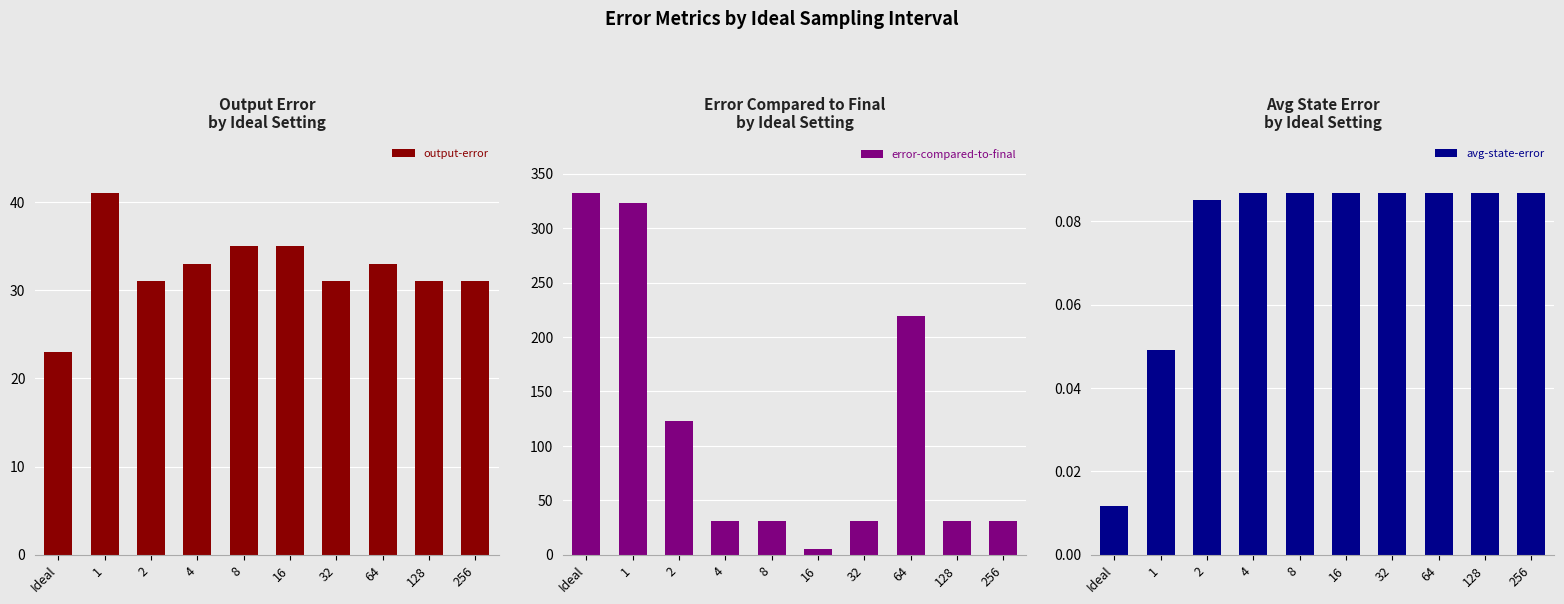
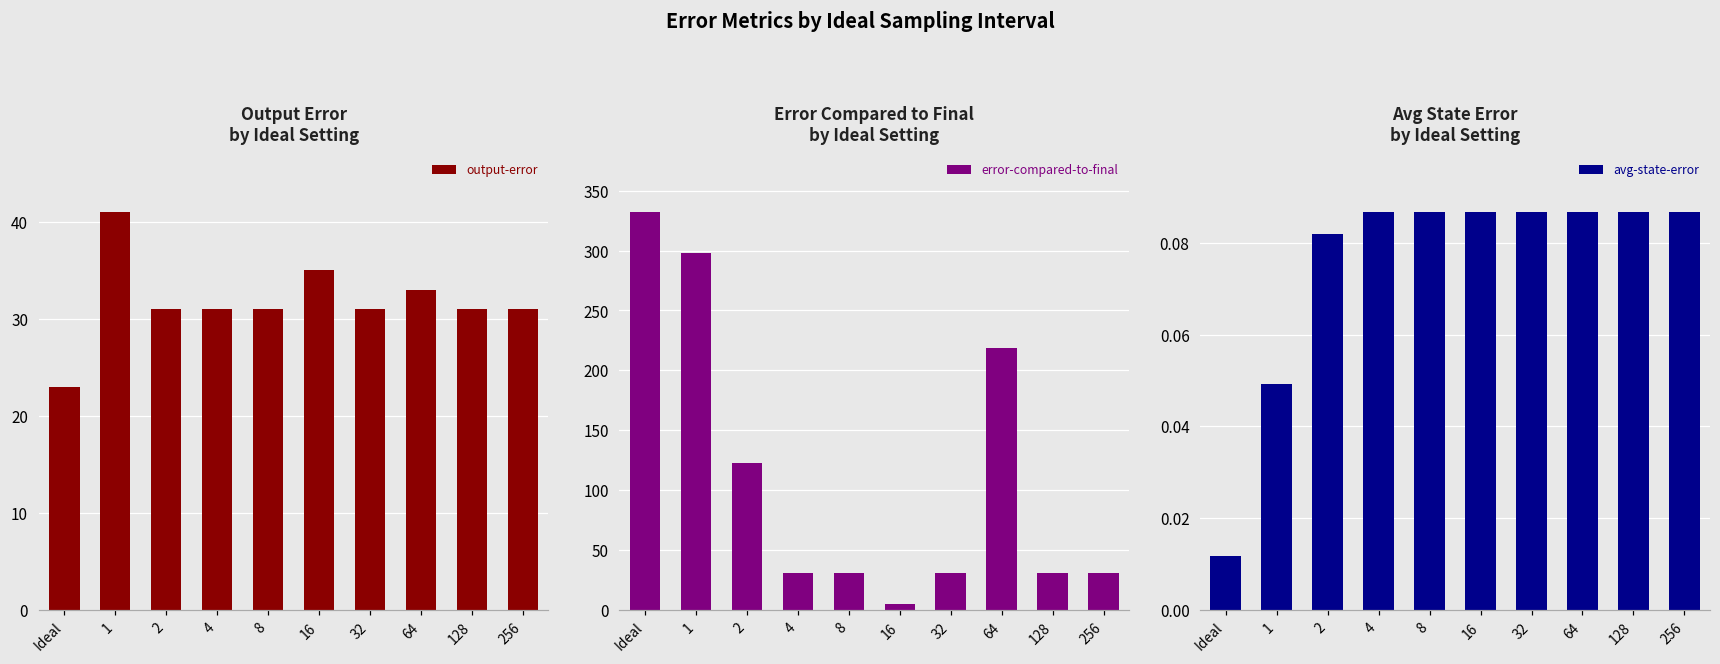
Output Error by Ideal Setting, 4: 33 -> 31
Output Error by Ideal Setting, 8: 35 -> 31
Error Compared to Final by Ideal Setting, 1: 323 -> 298
Avg State Error by Ideal Setting, 2: 0.085 -> 0.082
